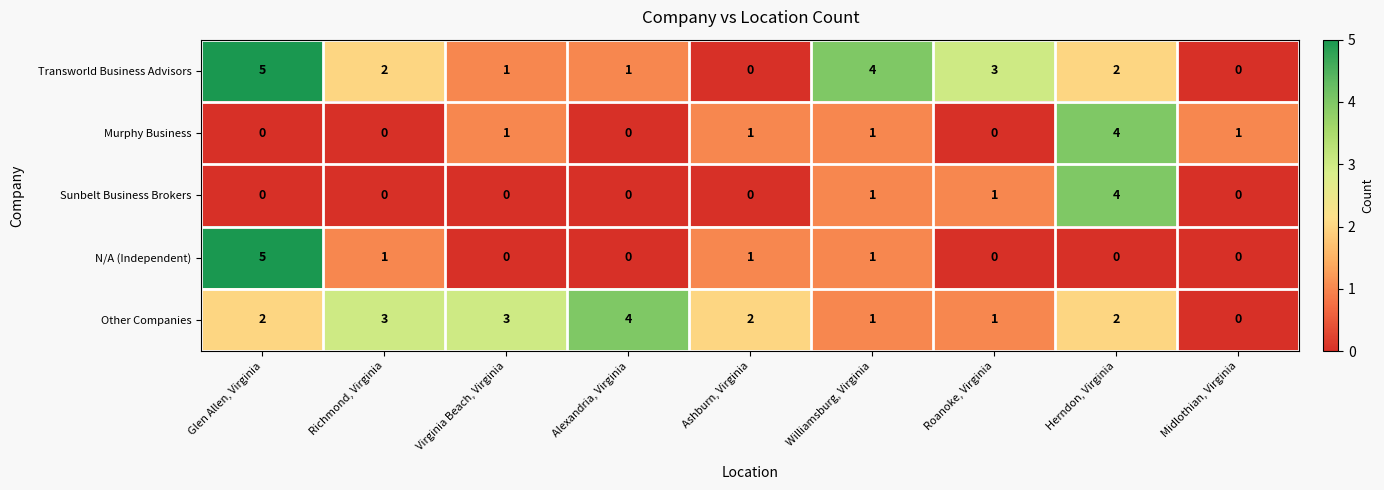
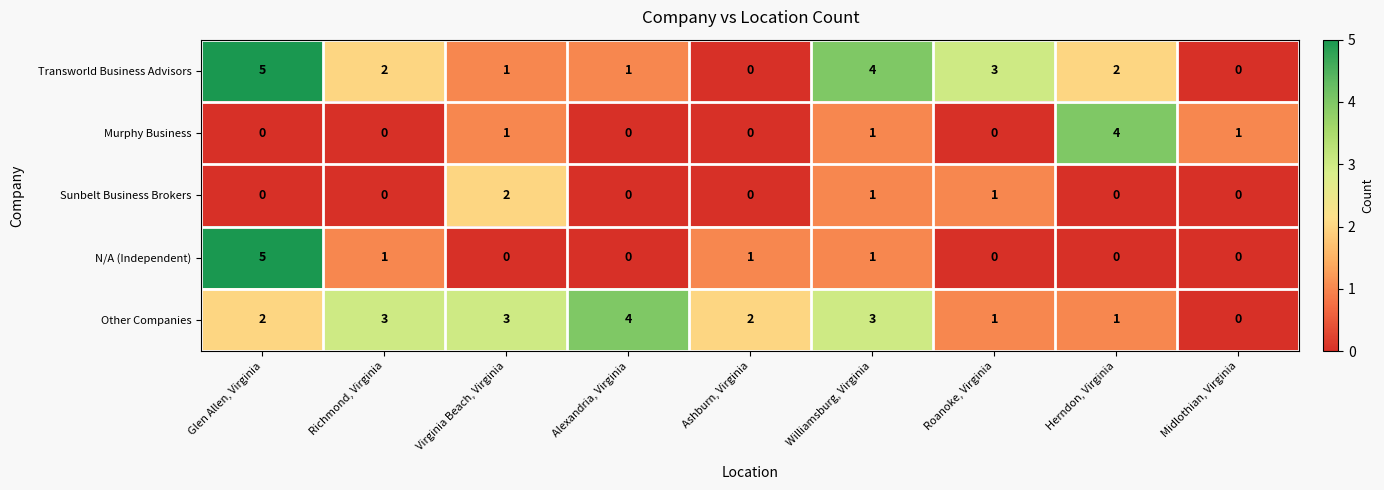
Murphy Business, Ashburn, Virginia: 1 -> 0
Sunbelt Business Brokers, Virginia Beach, Virginia: 0 -> 2
Sunbelt Business Brokers, Herndon, Virginia: 4 -> 0
Other Companies, Williamsburg, Virginia: 1 -> 3
Other Companies, Herndon, Virginia: 2 -> 1
